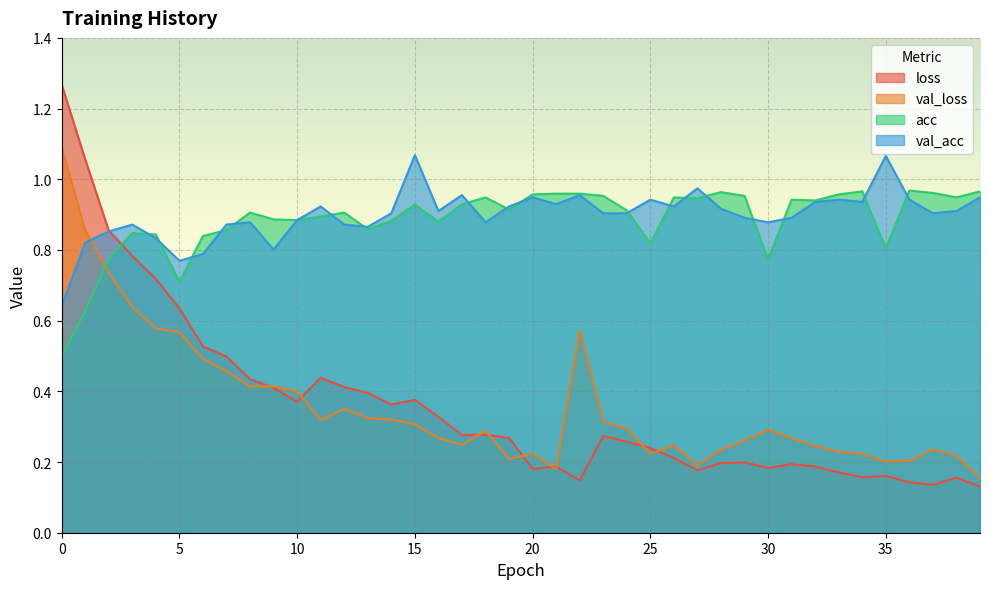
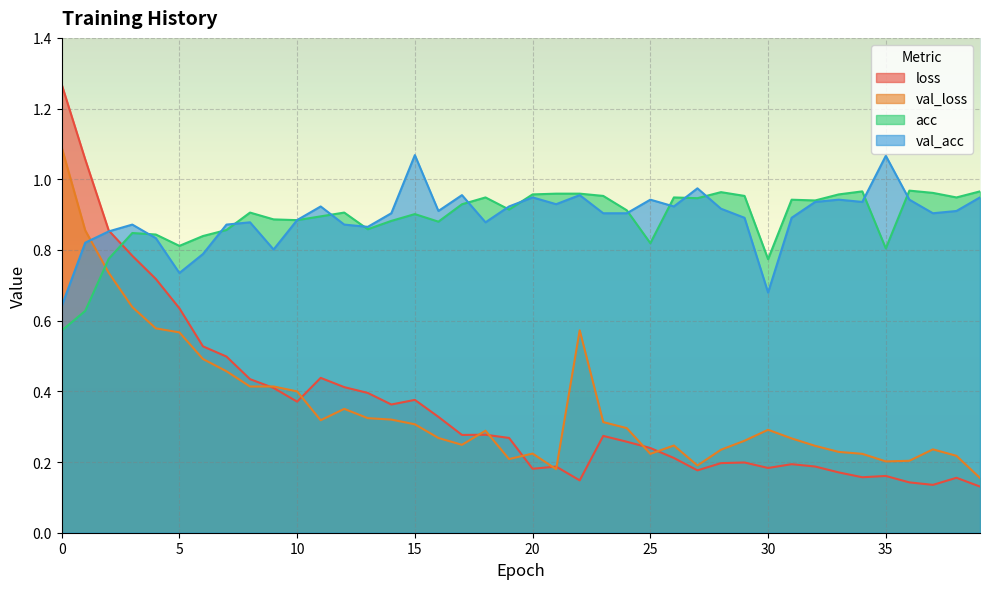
acc, 0: 0.50 -> 0.57
acc, 5: 0.71 -> 0.81
val_acc, 5: 0.77 -> 0.73
acc, 15: 0.93 -> 0.90
val_acc, 30: 0.88 -> 0.68
